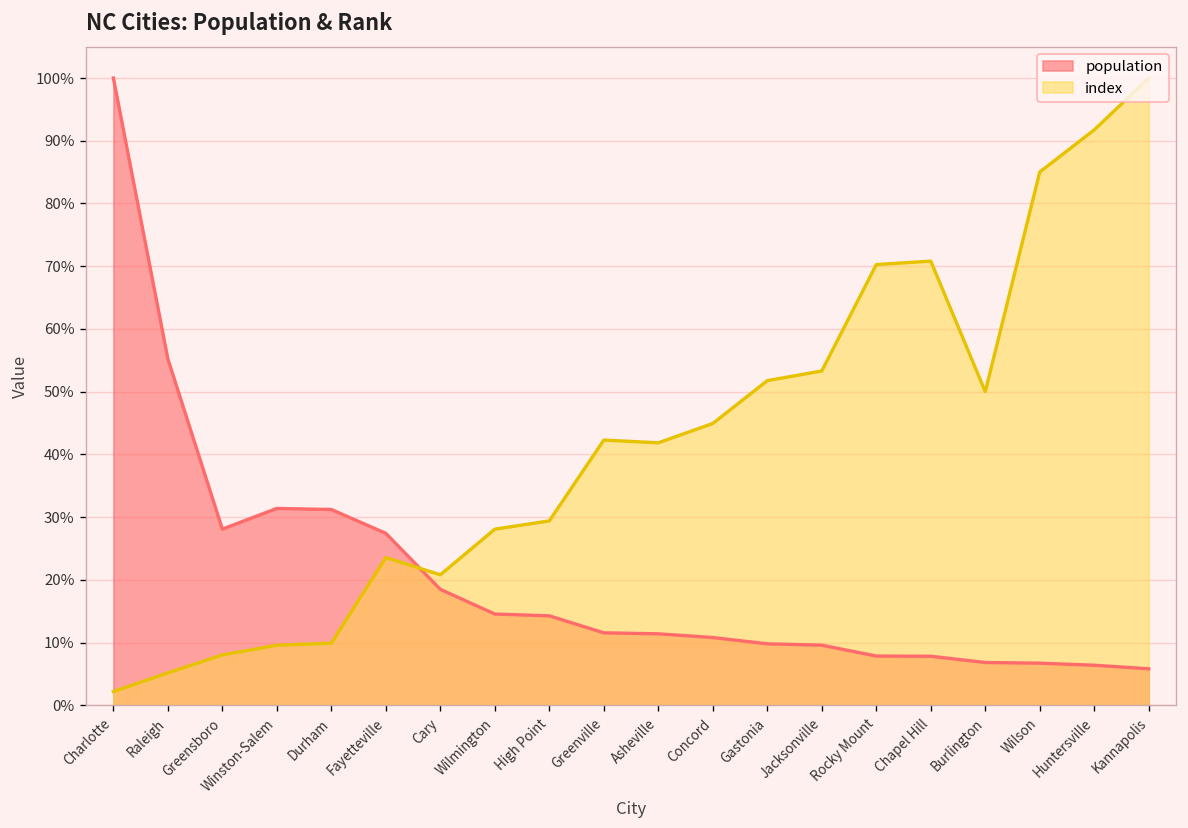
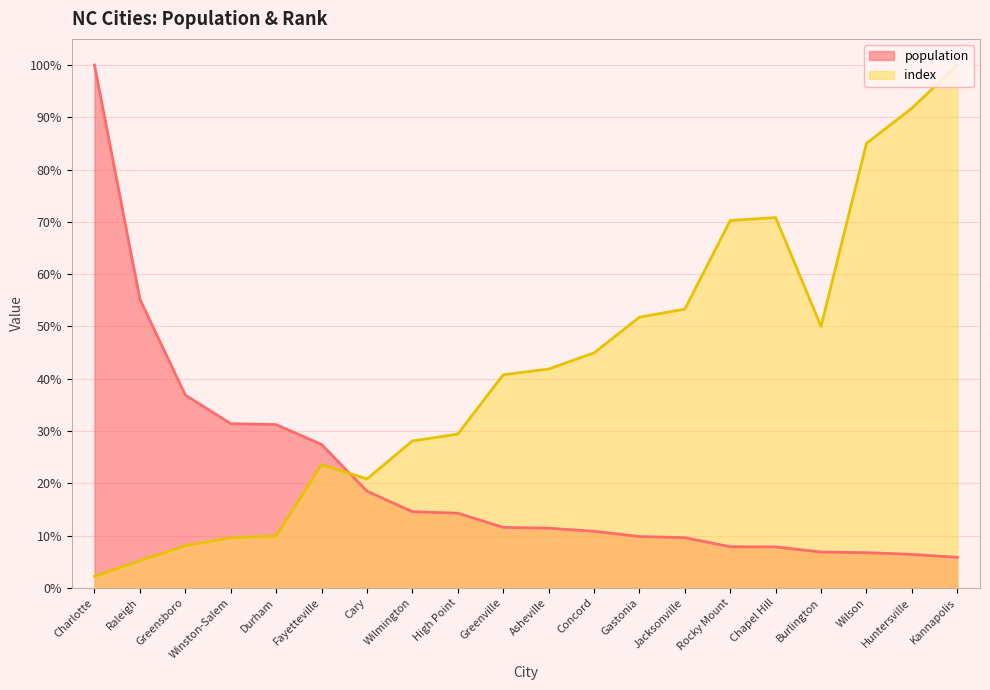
population, Greensboro: 28% -> 37%
index, Greenville: 42% -> 41%
